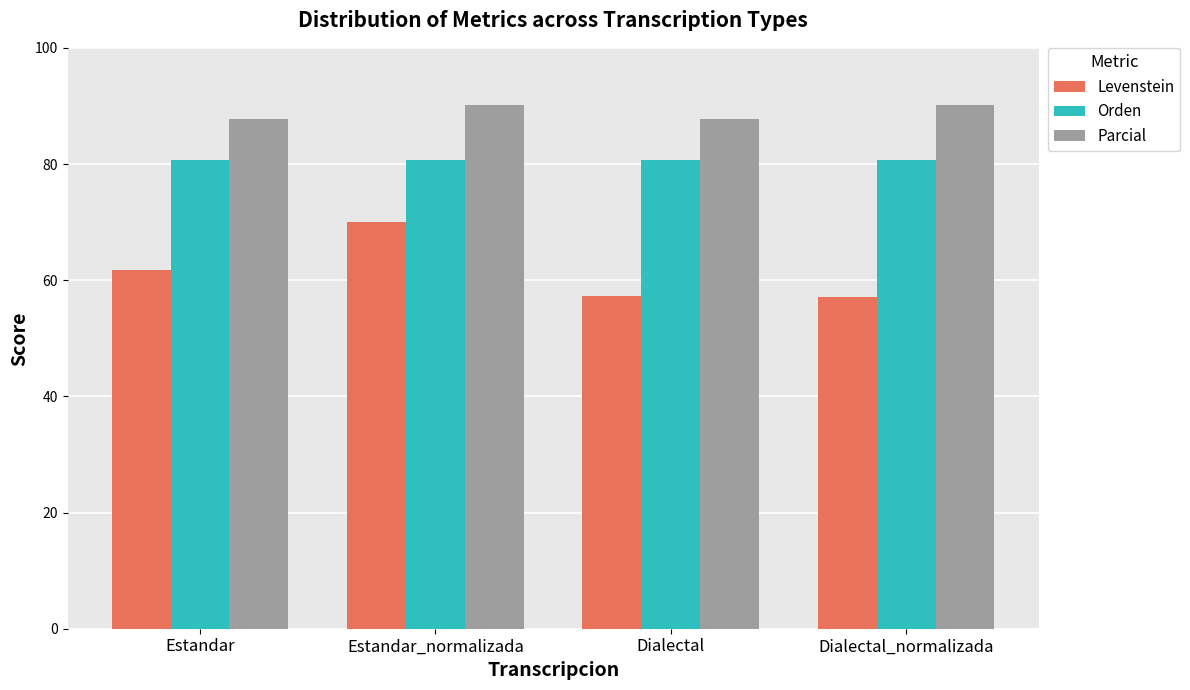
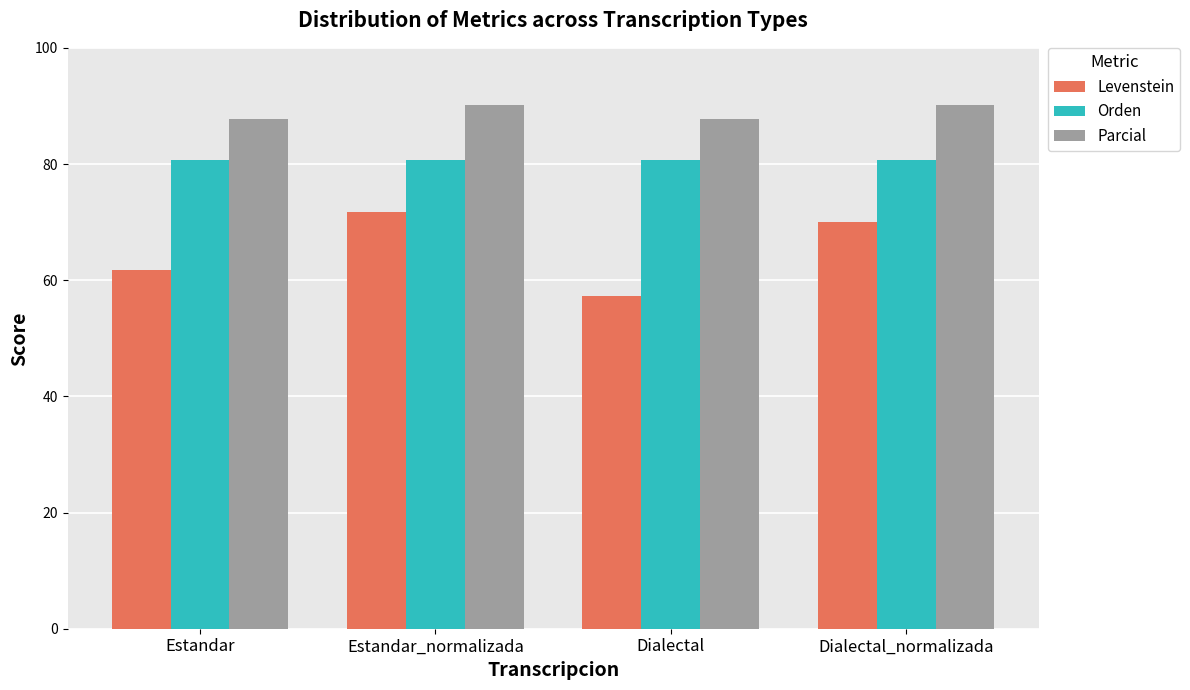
Levenstein, Estandar_normalizada: 70 -> 72
Levenstein, Dialectal_normalizada: 57 -> 70
